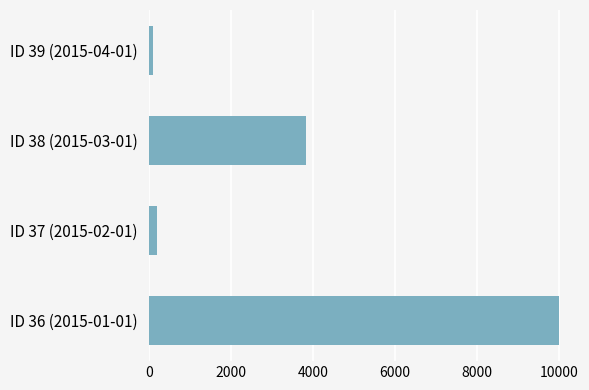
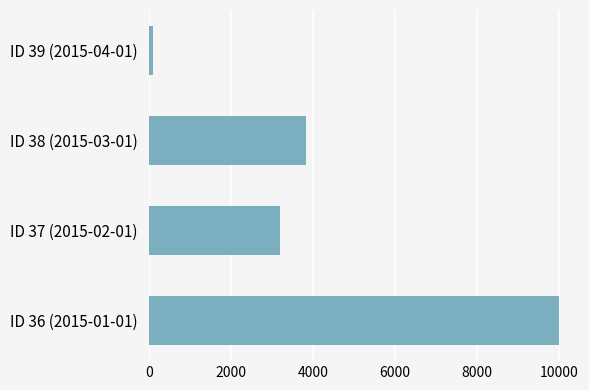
ID 37 (2015-02-01): 200 -> 3200
